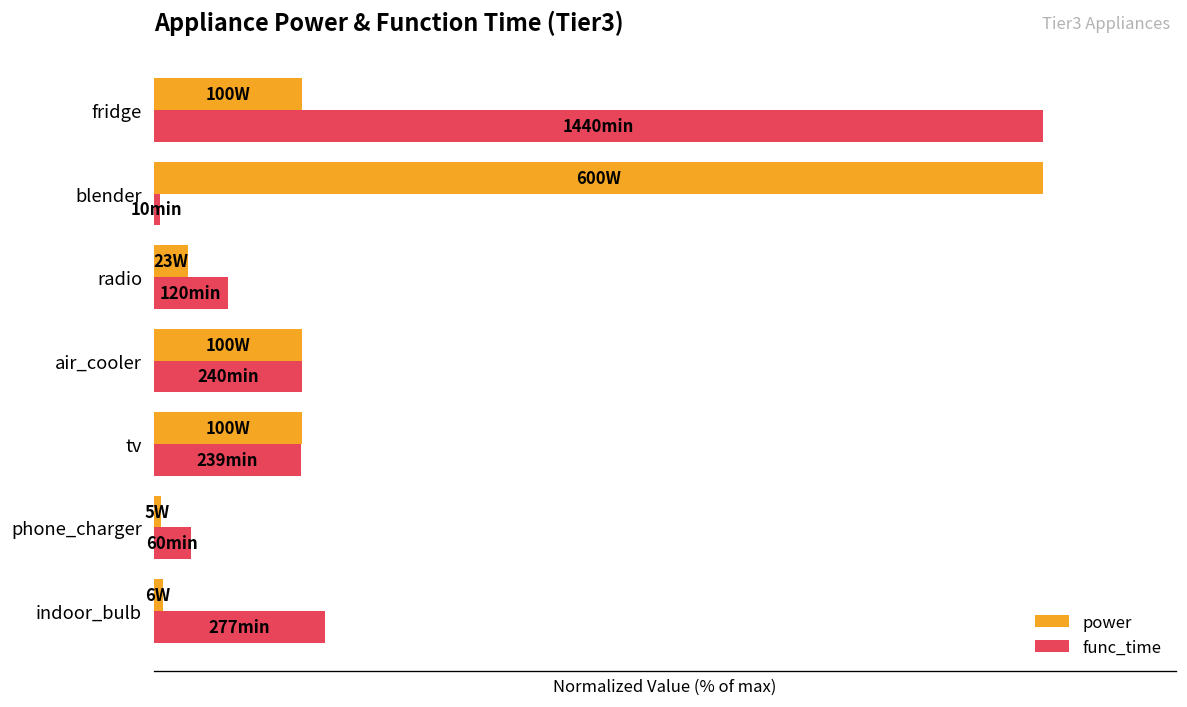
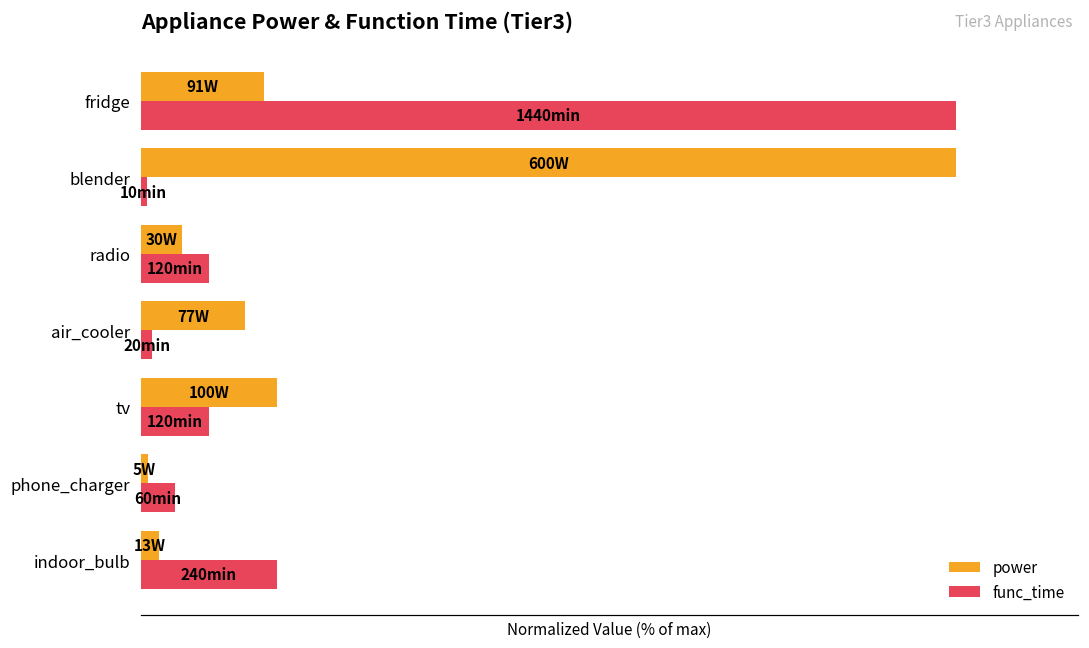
power, fridge: 100W -> 91W
power, radio: 23W -> 30W
power, air_cooler: 100W -> 77W
func_time, air_cooler: 240 -> 20
func_time, tv: 239 -> 120
power, indoor_bulb: 6W -> 13W
func_time, indoor_bulb: 277 -> 240
